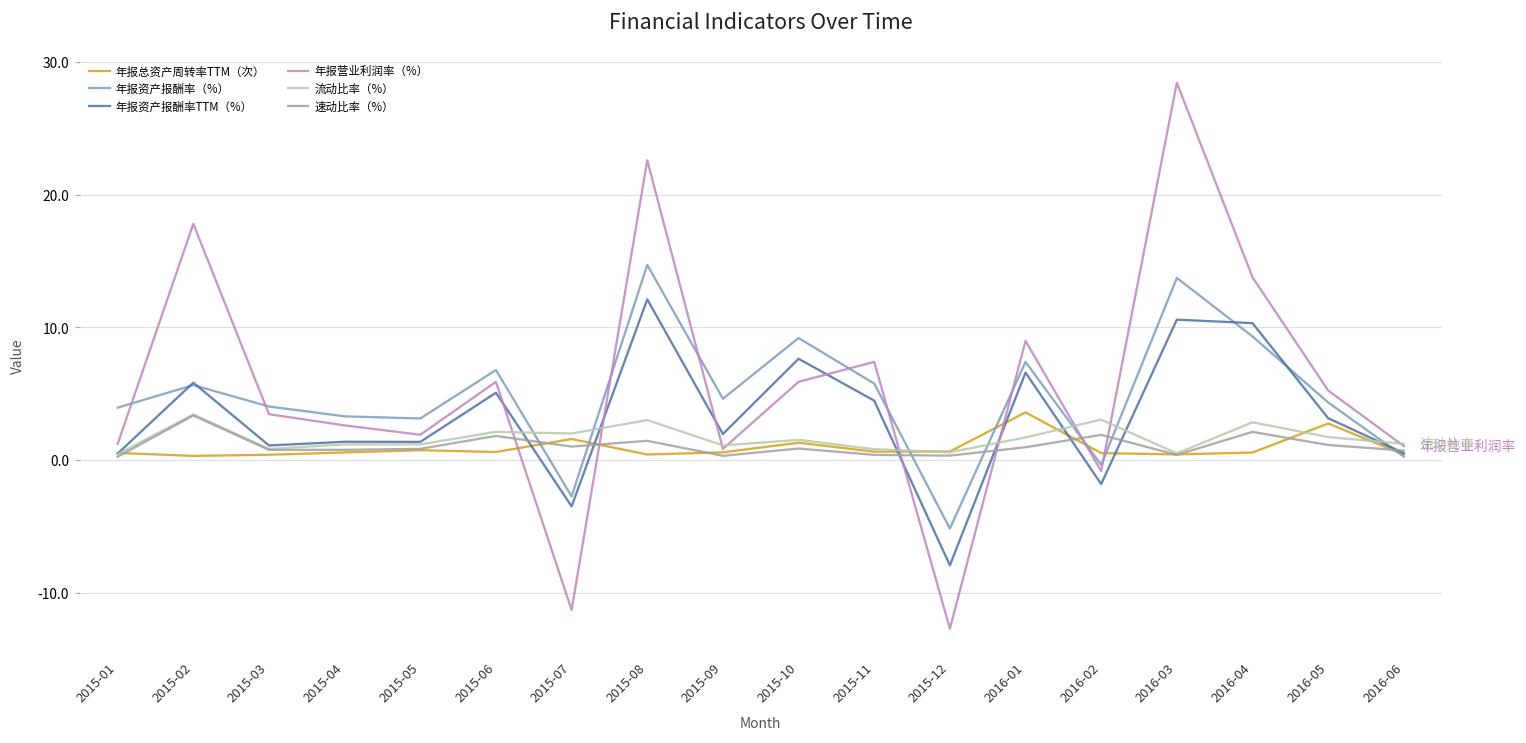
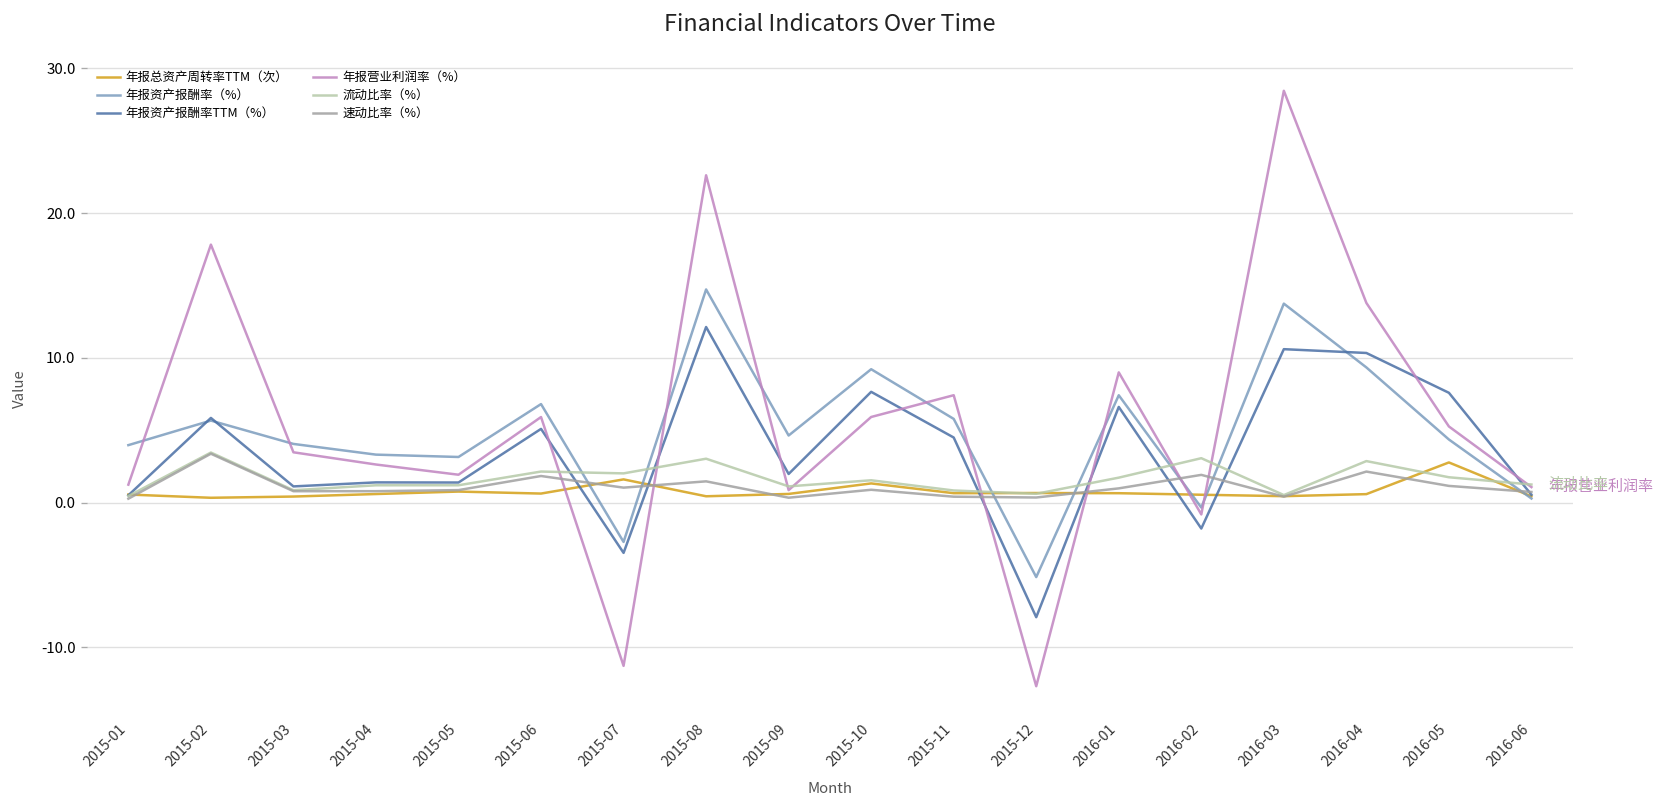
年报总资产周转率TTM（次）, 2016-01: 3.6 -> 0.6
年报资产报酬率TTM（%）, 2016-05: 3.2 -> 7.6
